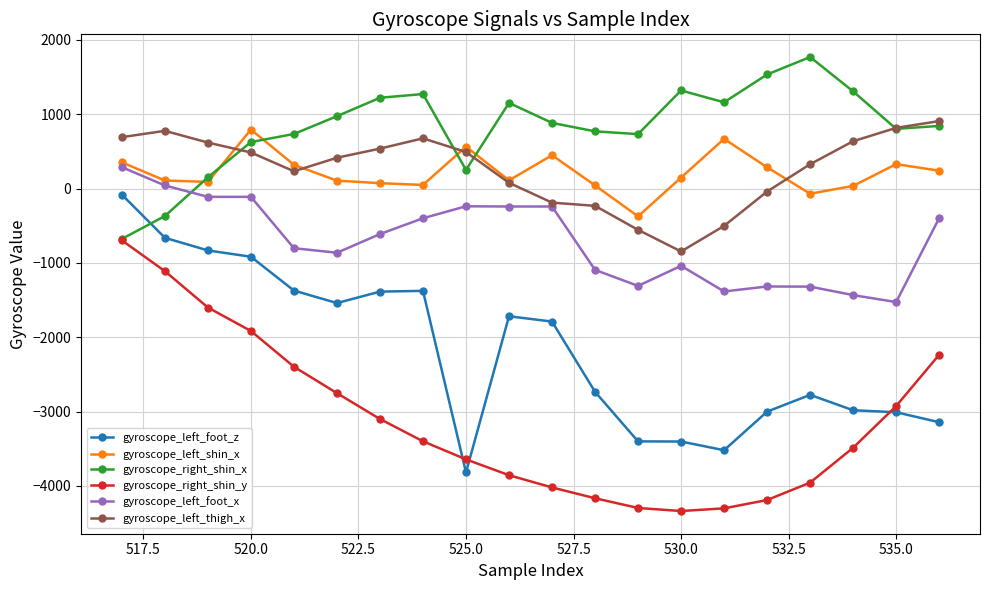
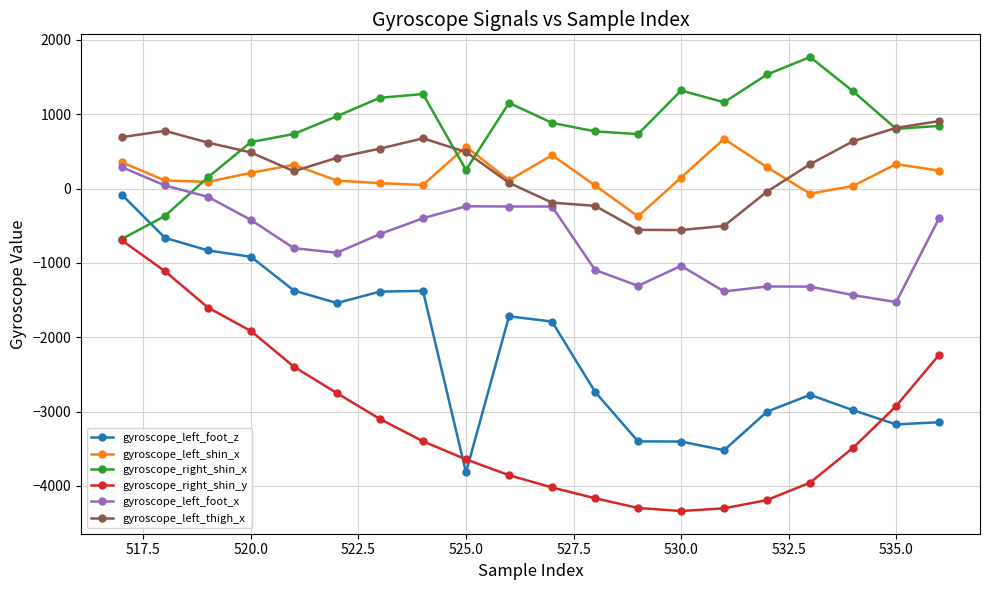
gyroscope_left_shin_x, 520.0: 800 -> 200
gyroscope_left_foot_x, 520.0: -100 -> -400
gyroscope_left_thigh_x, 530.0: -800 -> -600
gyroscope_left_foot_z, 535.0: -3000 -> -3200
